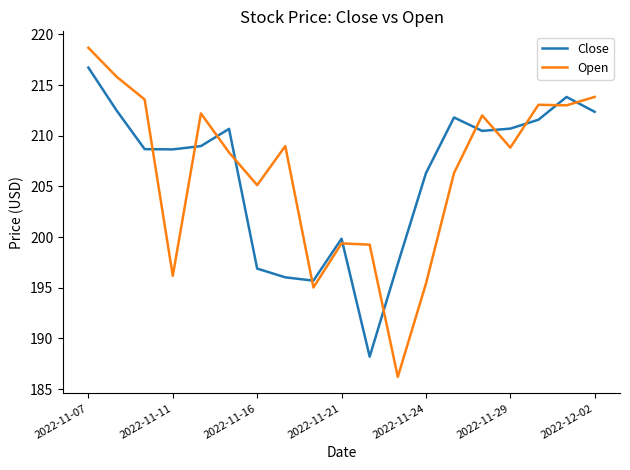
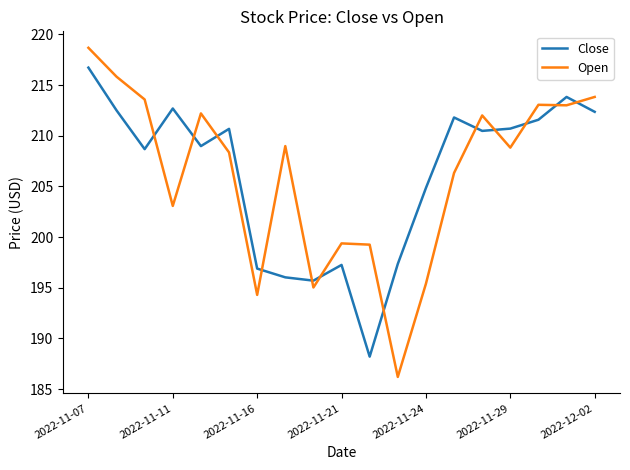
Close, 2022-11-11: 208.6 -> 212.7
Open, 2022-11-11: 196.2 -> 203.1
Open, 2022-11-16: 205.1 -> 194.3
Close, 2022-11-21: 199.8 -> 197.3
Close, 2022-11-24: 206.3 -> 204.8
